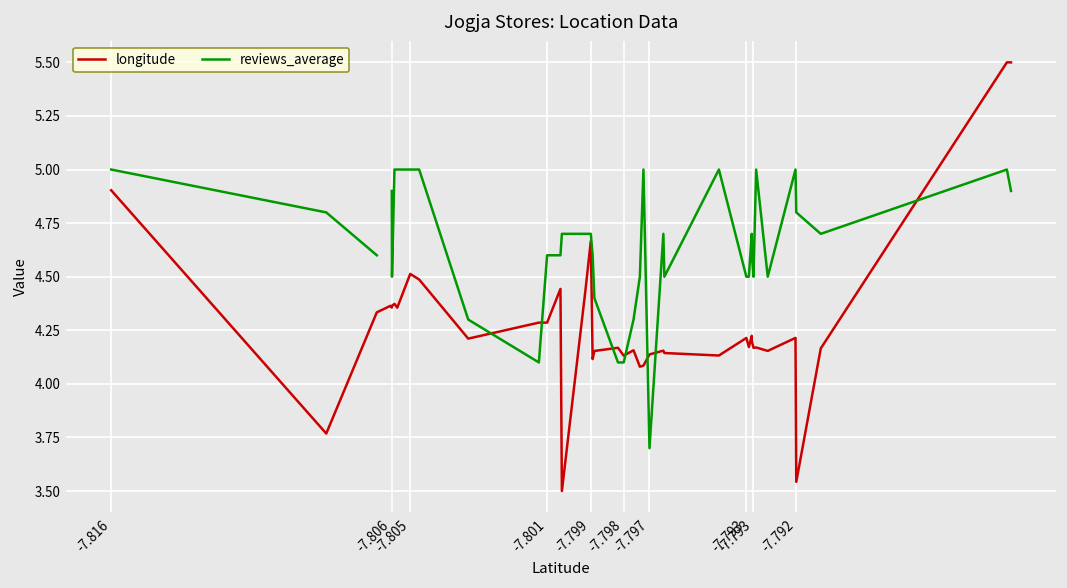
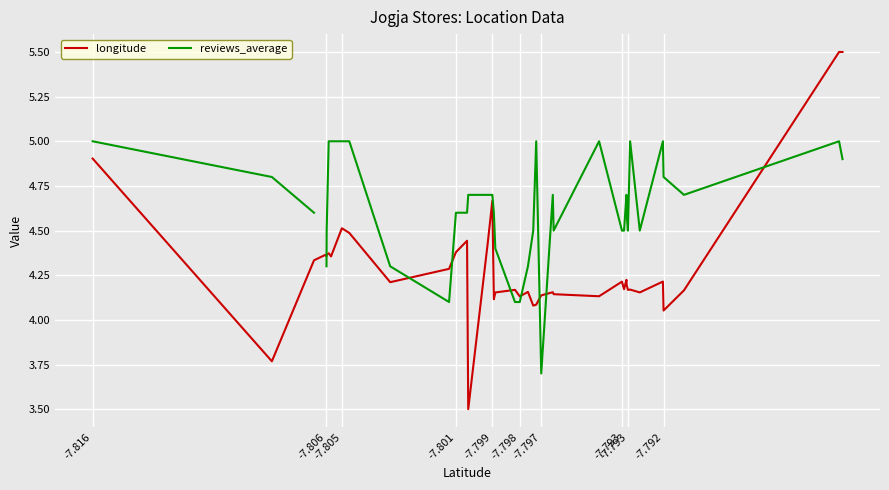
reviews_average, -7.806: 4.9 -> 4.3
longitude, -7.801: 4.29 -> 4.38
longitude, -7.792: 3.54 -> 4.05
